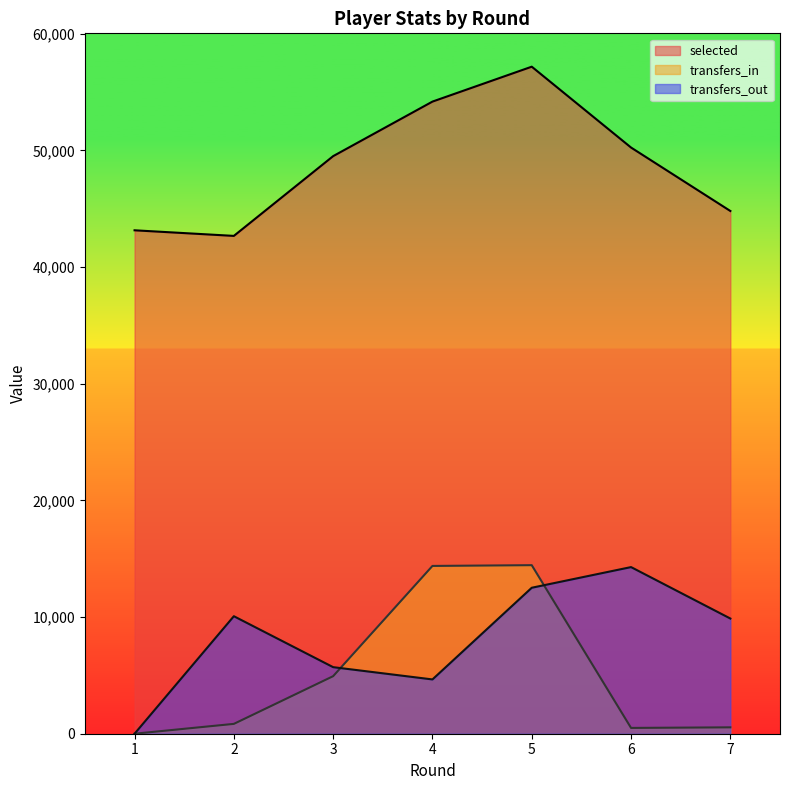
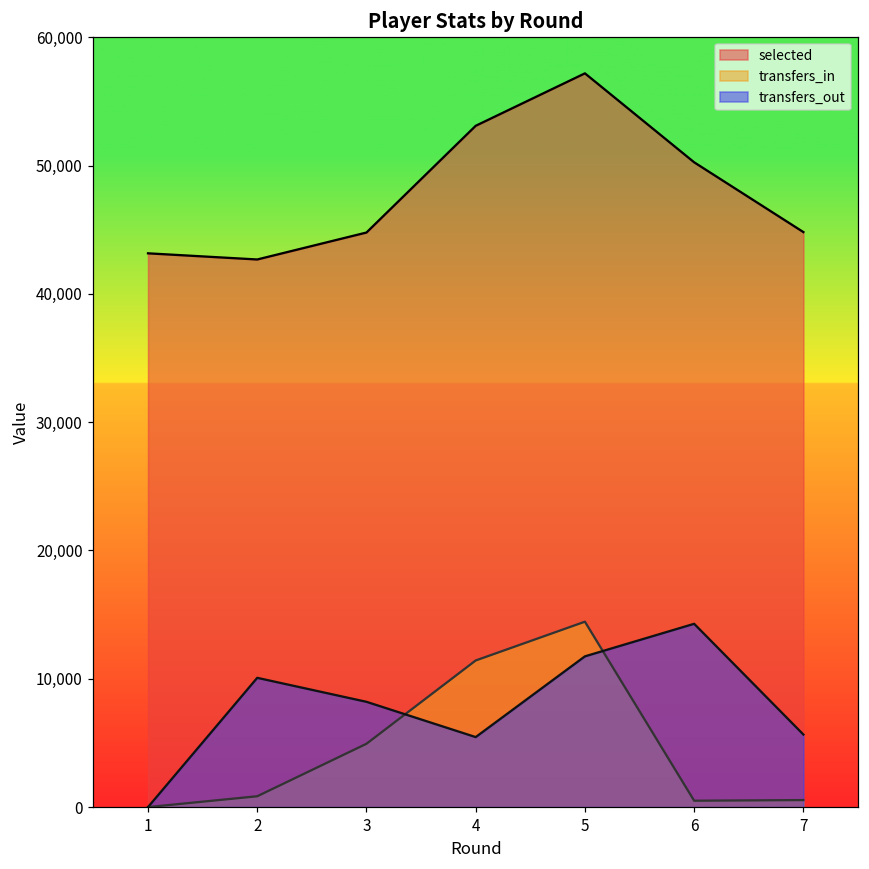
selected, 3: 49,500 -> 44,800
transfers_out, 3: 5,700 -> 8,200
selected, 4: 54,200 -> 53,100
transfers_in, 4: 14,400 -> 11,400
transfers_out, 4: 4,700 -> 5,500
transfers_out, 5: 12,500 -> 11,700
transfers_out, 7: 9,900 -> 5,700
